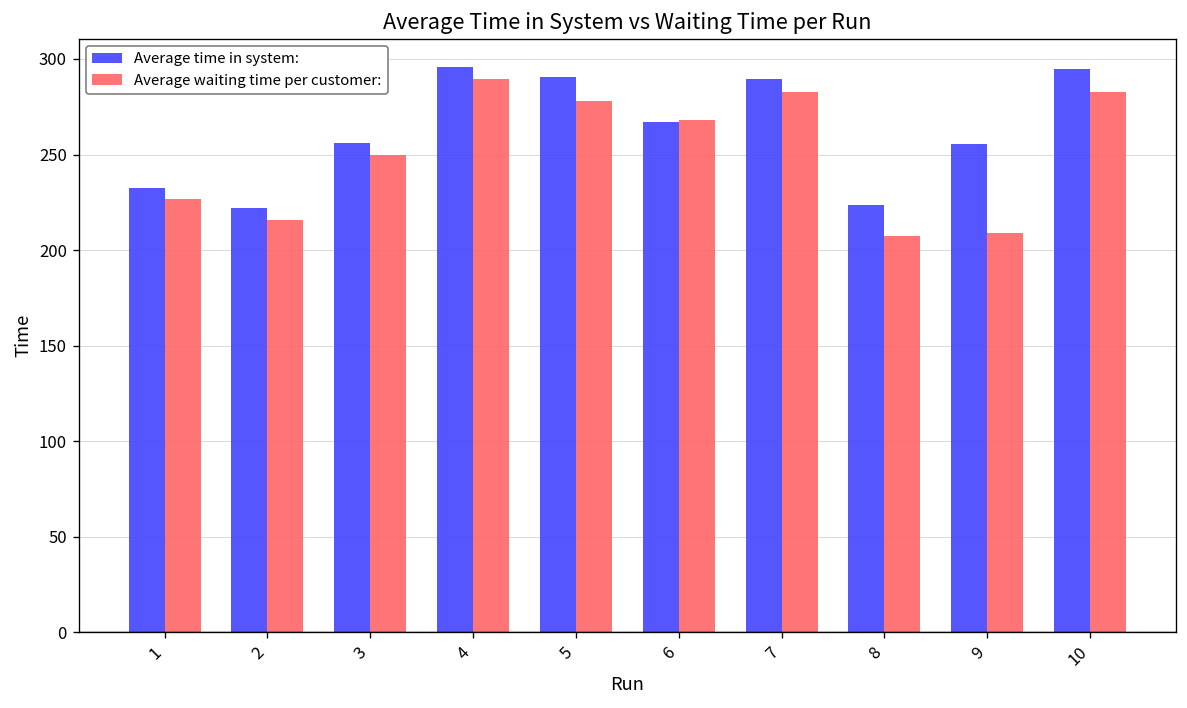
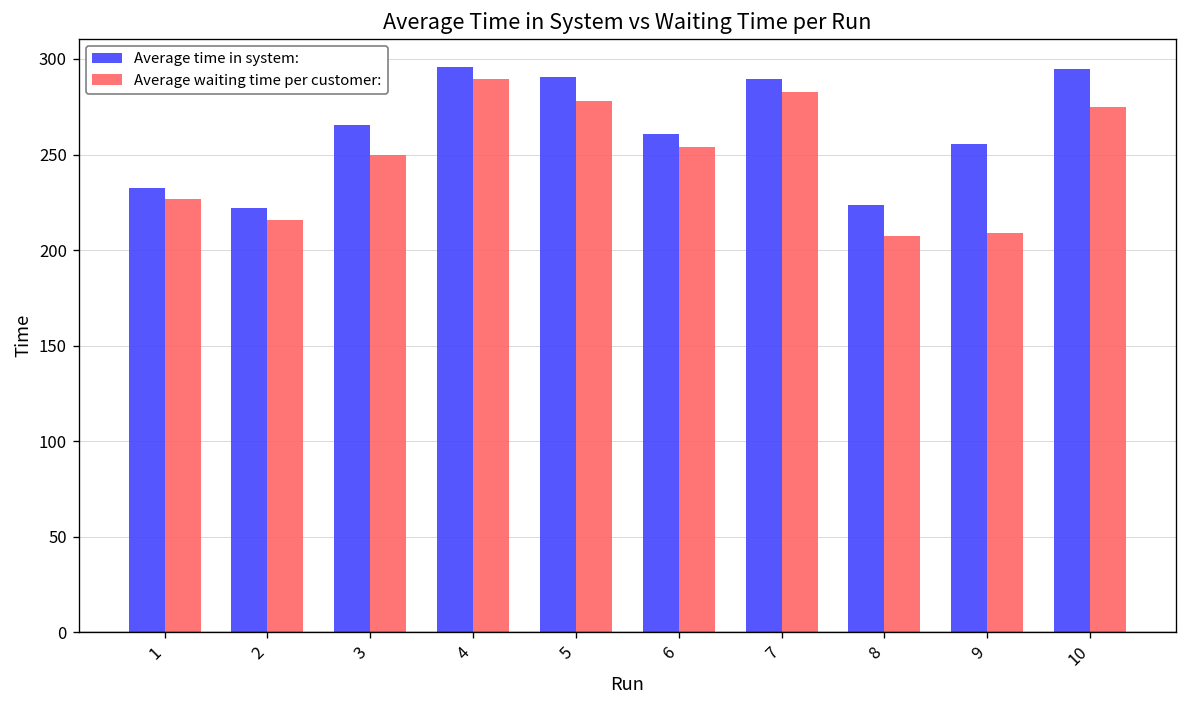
Average time in system:, 3: 256 -> 266
Average time in system:, 6: 267 -> 261
Average waiting time per customer:, 6: 268 -> 254
Average waiting time per customer:, 10: 283 -> 275
